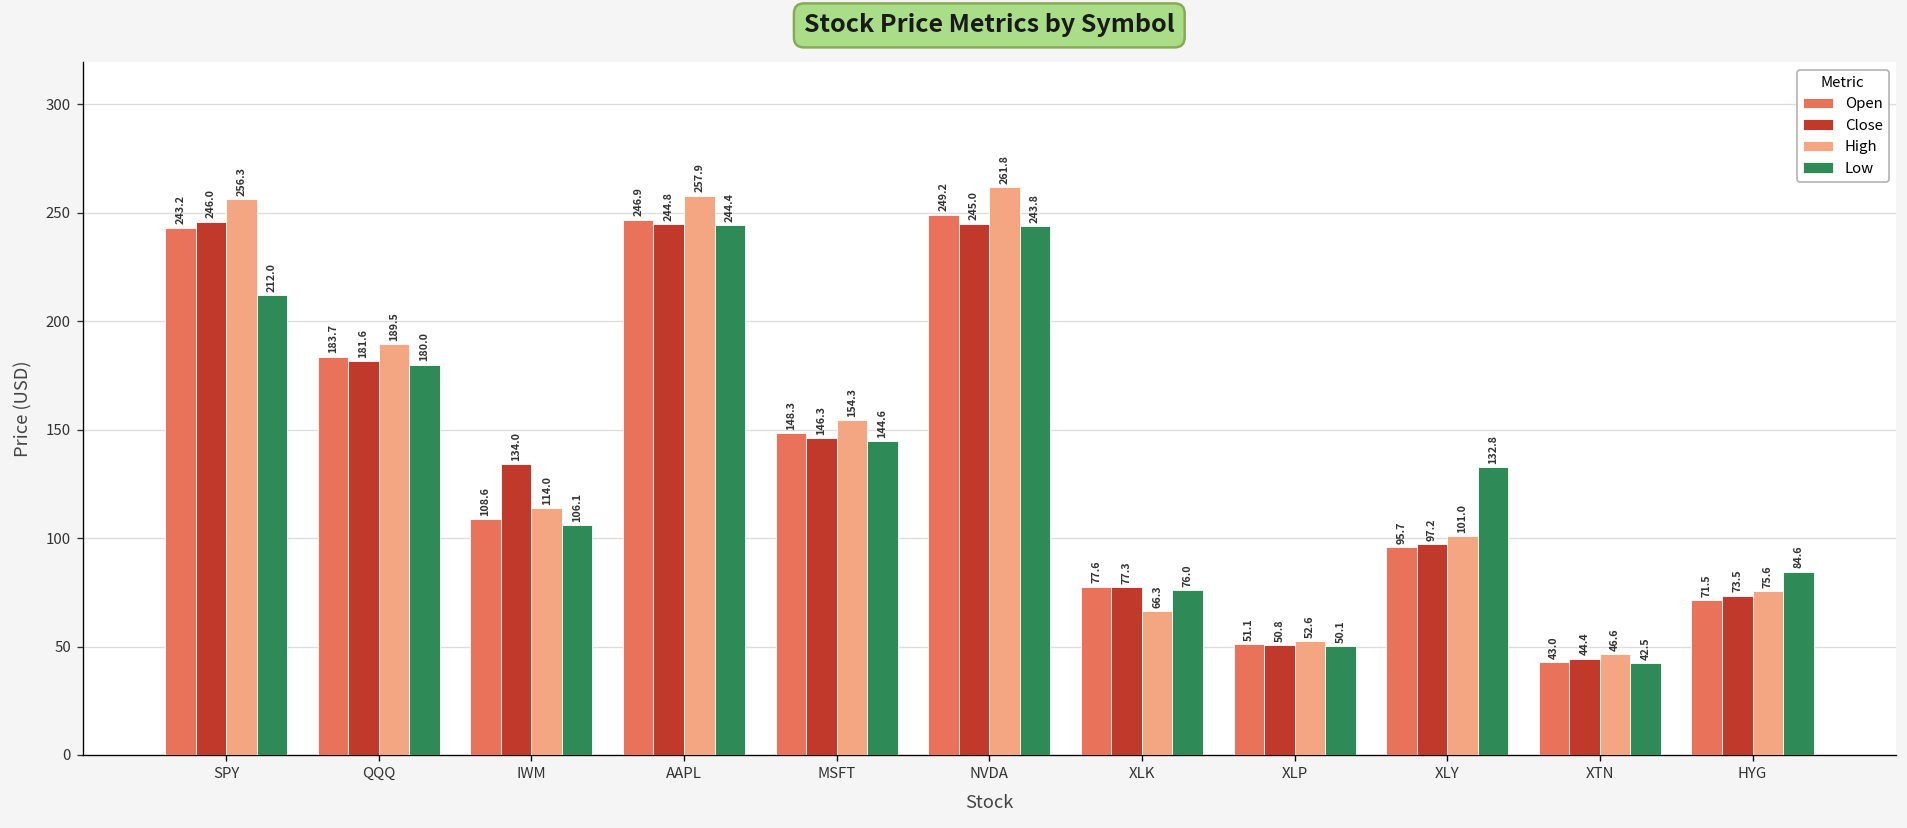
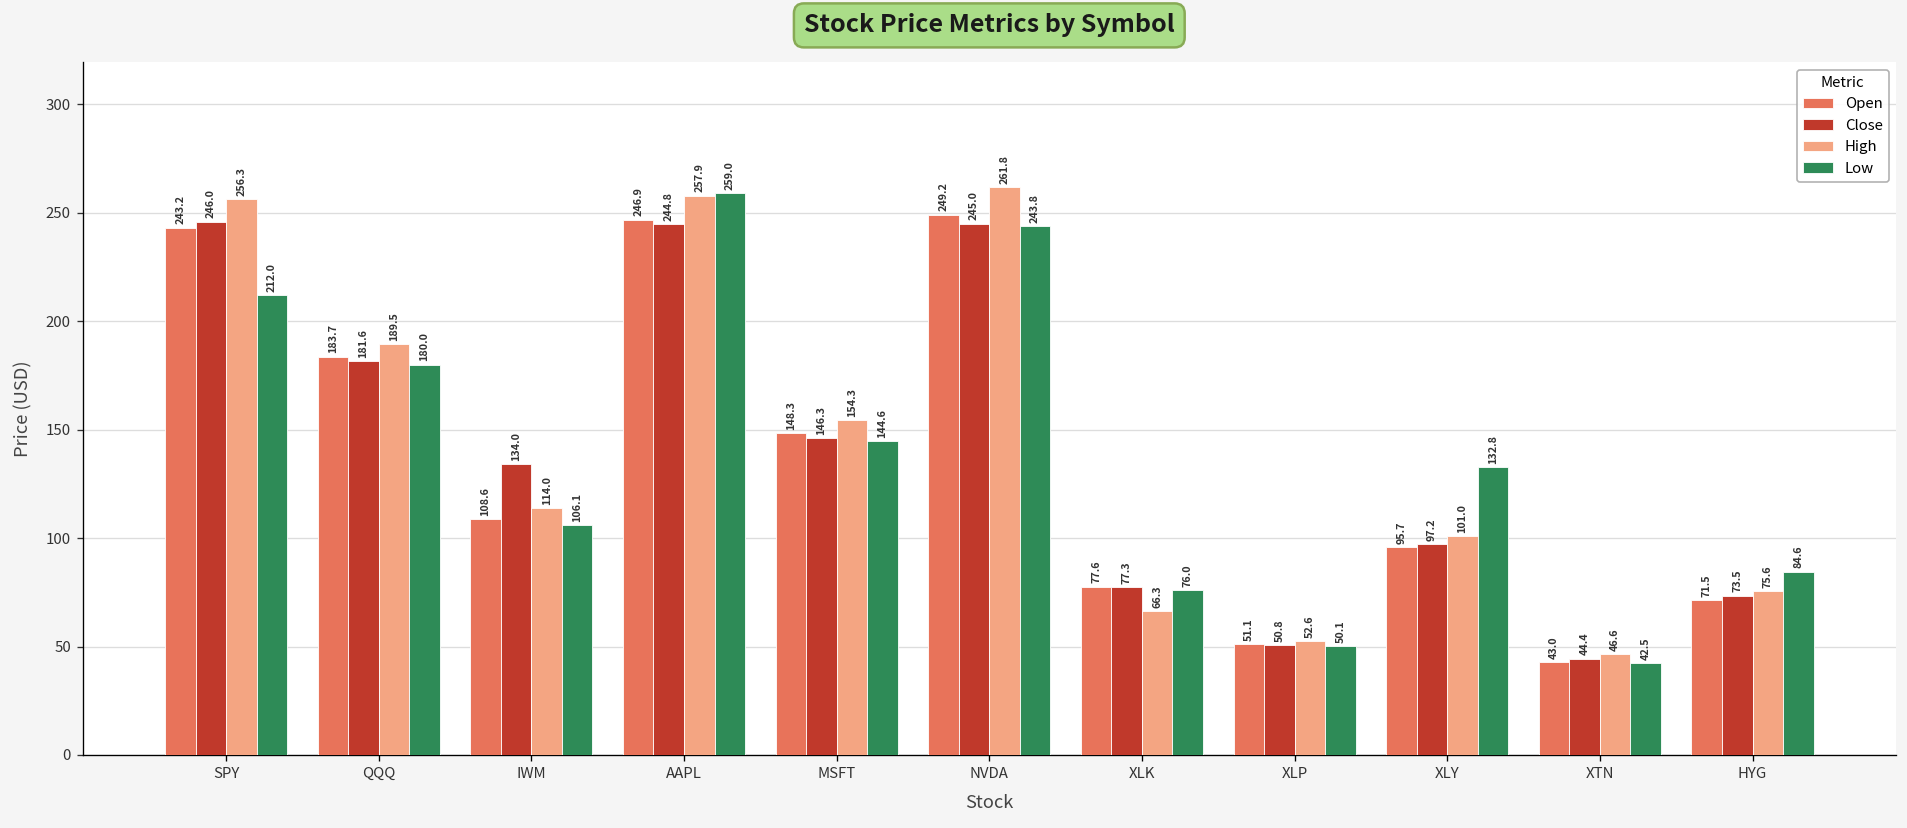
Low, AAPL: 244.4 -> 259.0
